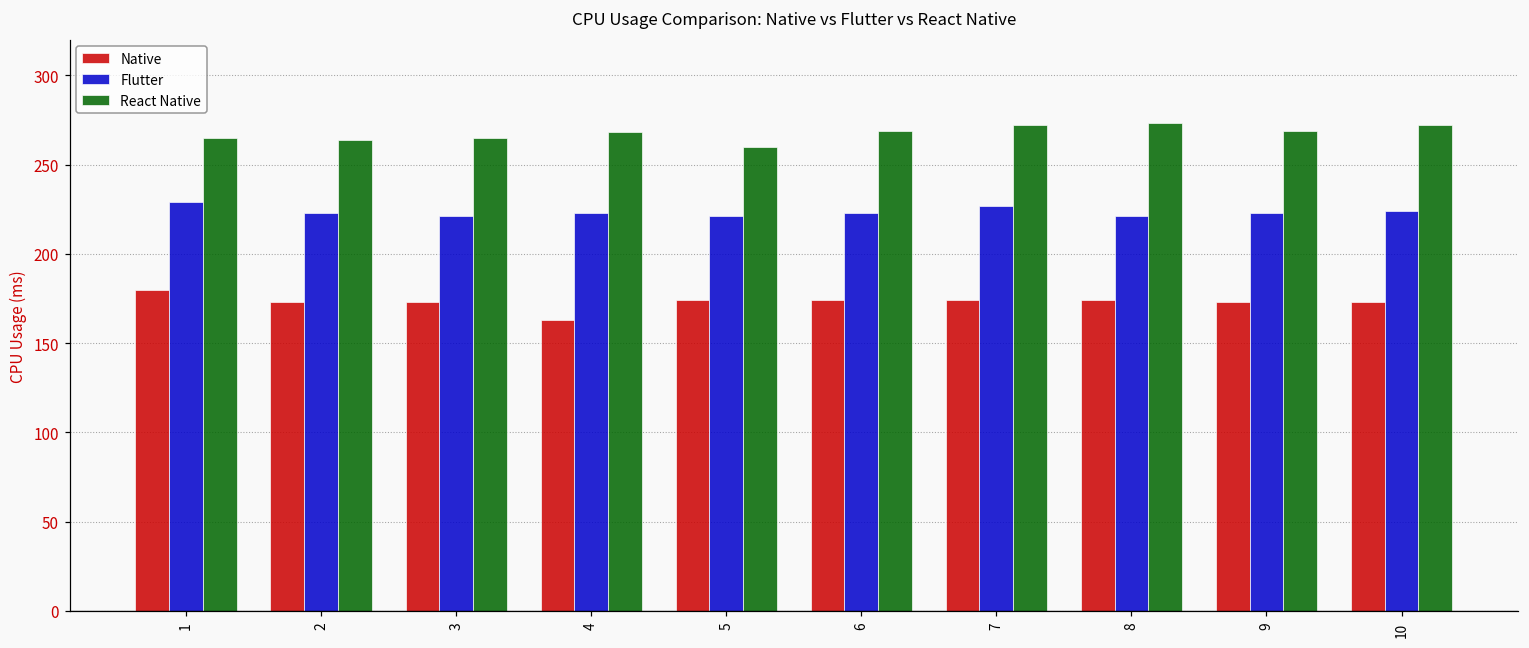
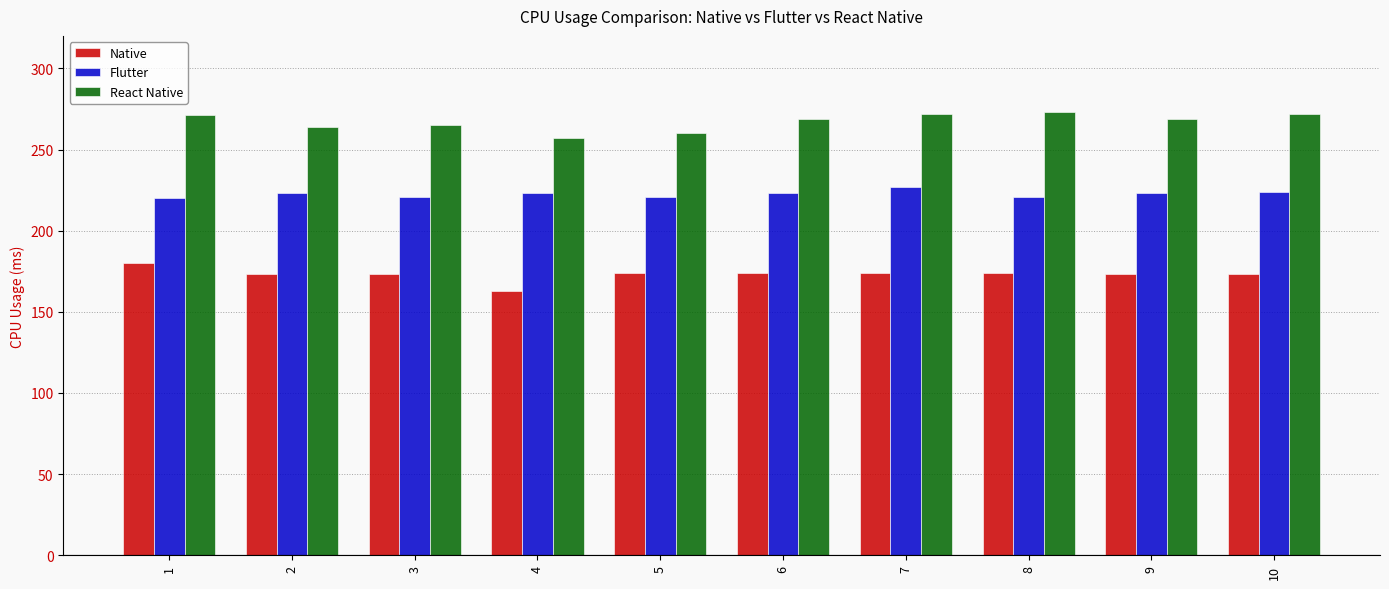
Flutter, 1: 229 -> 220
React Native, 1: 265 -> 271
React Native, 4: 268 -> 257
